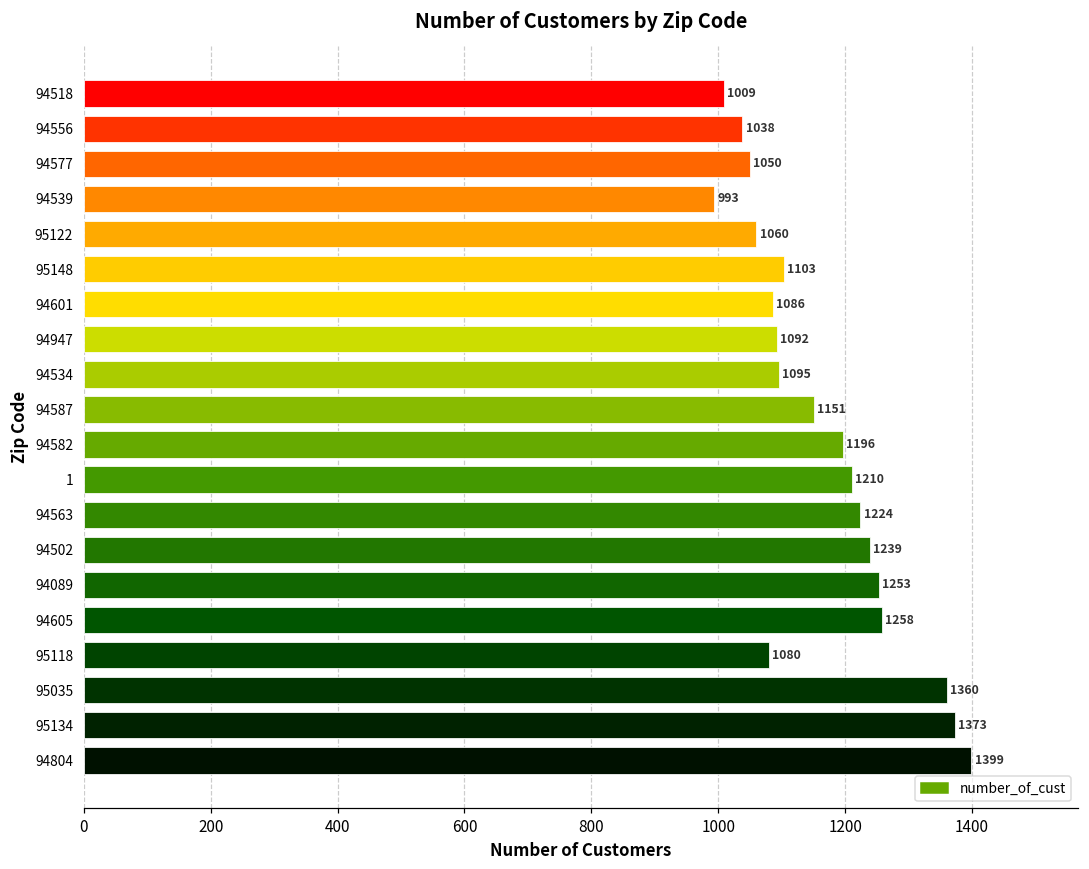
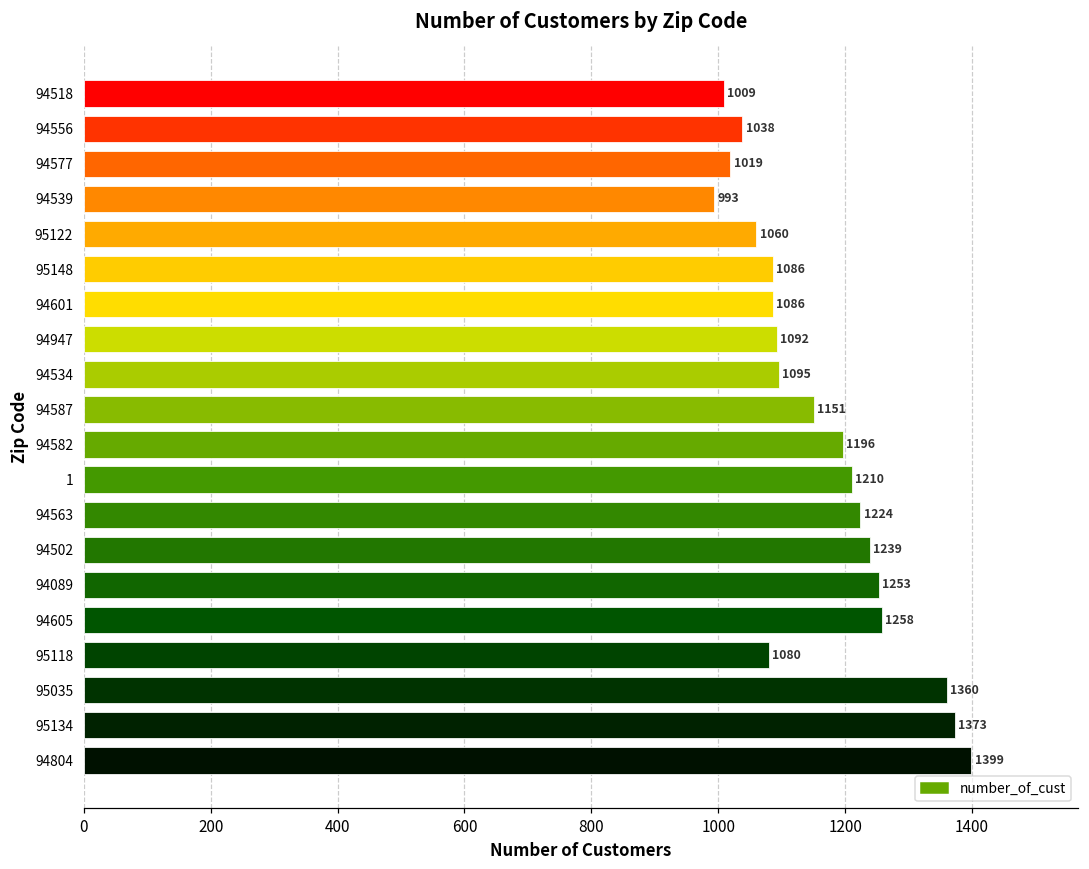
94577: 1050 -> 1019
95148: 1103 -> 1086
